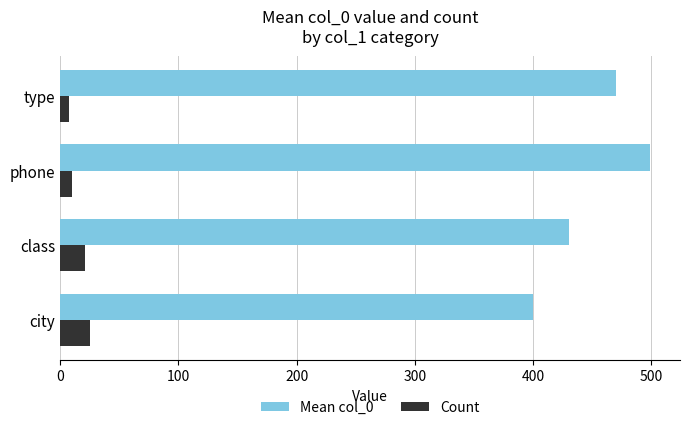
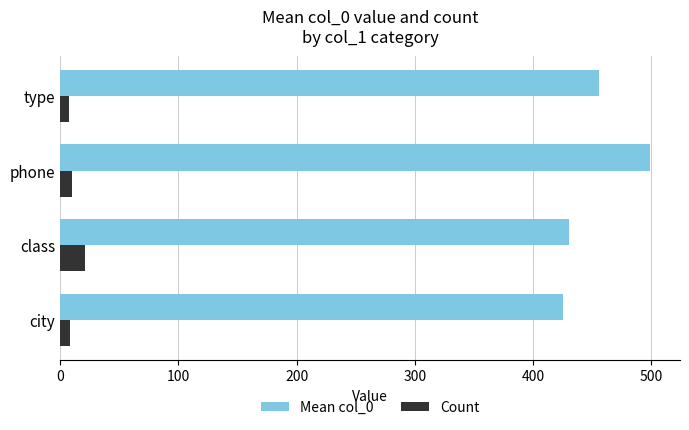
Mean col_0, type: 470 -> 456
Mean col_0, city: 400 -> 426
Count, city: 25 -> 8
